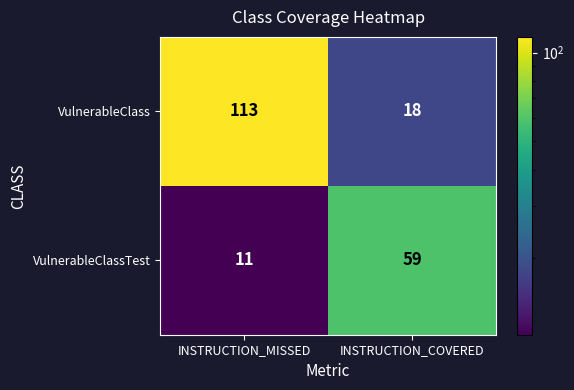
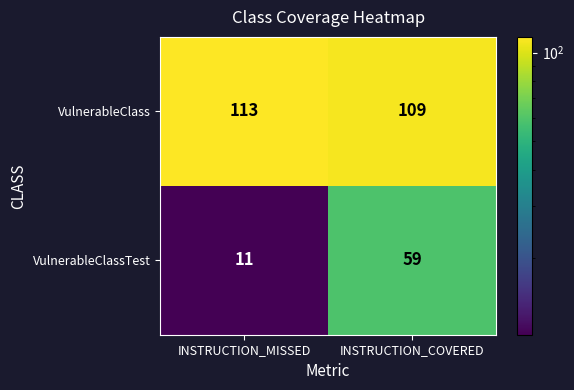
VulnerableClass, INSTRUCTION_COVERED: 18 -> 109
